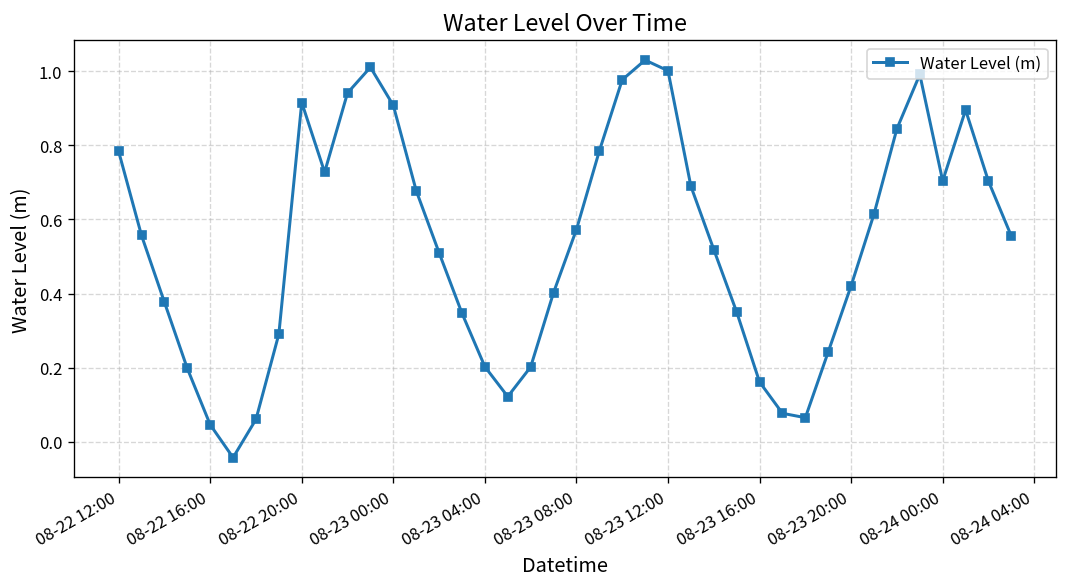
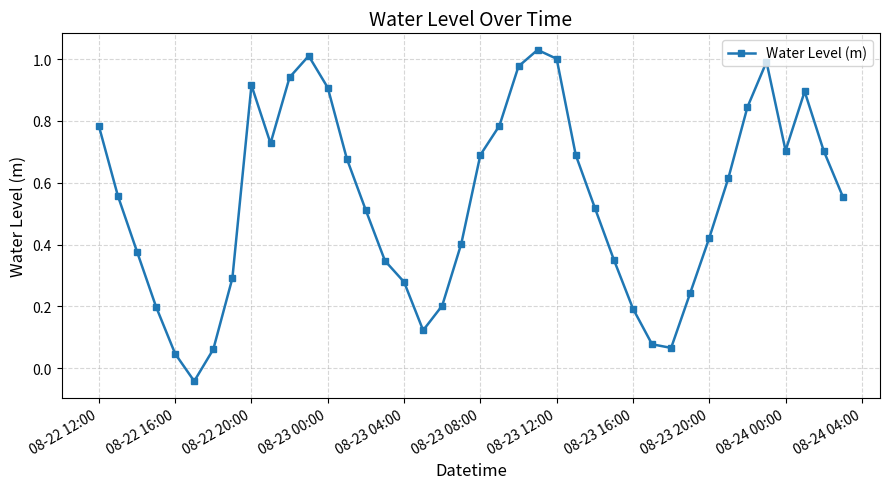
08-23 04:00: 0.20 -> 0.28
08-23 08:00: 0.57 -> 0.69
08-23 16:00: 0.16 -> 0.19
